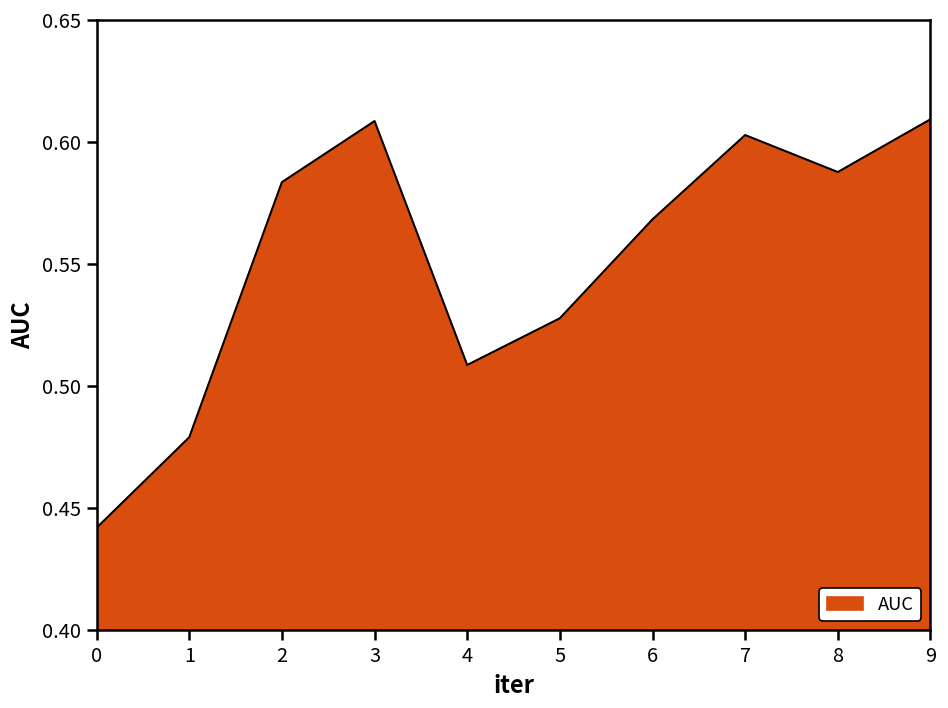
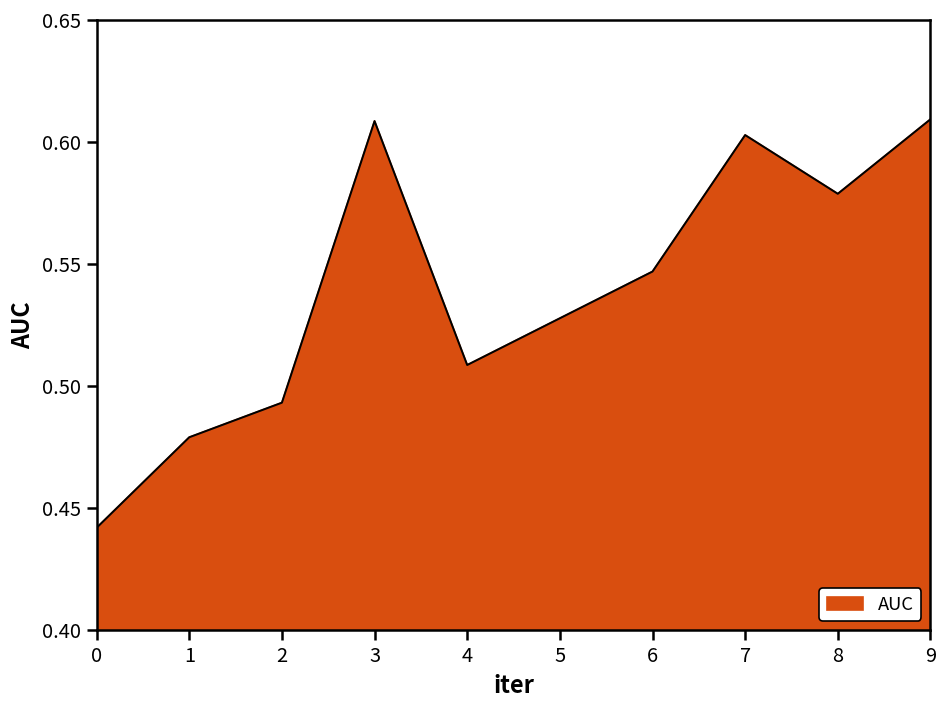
2: 0.584 -> 0.493
6: 0.568 -> 0.547
8: 0.588 -> 0.579
